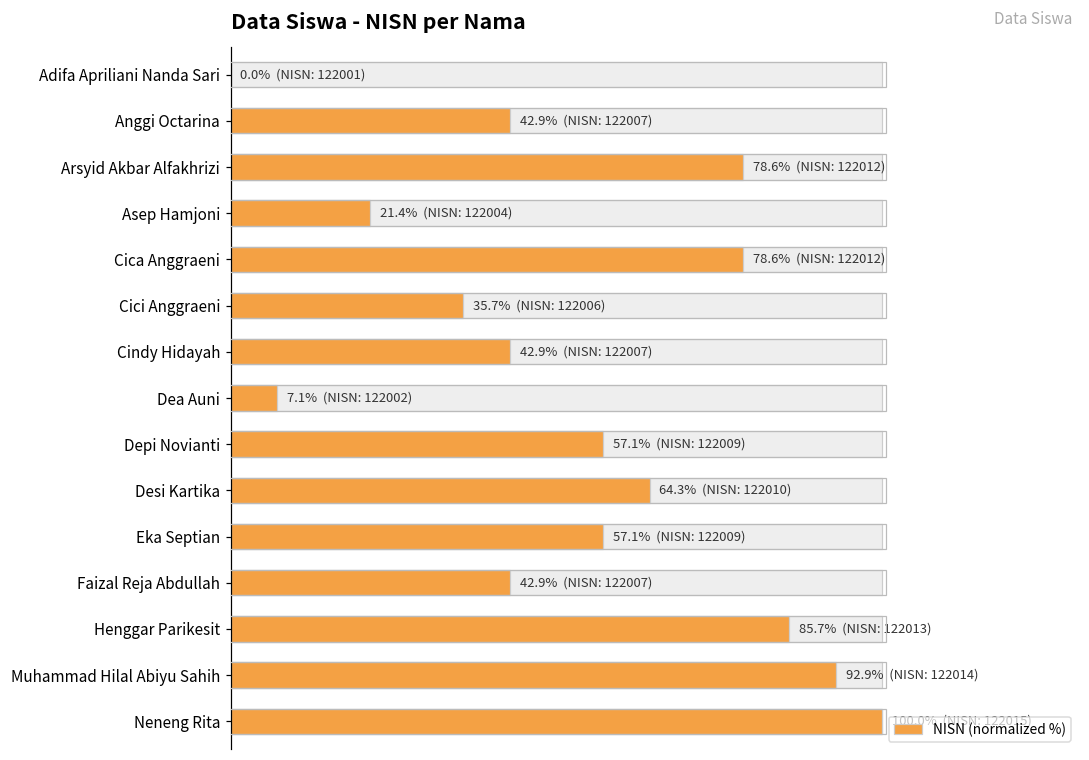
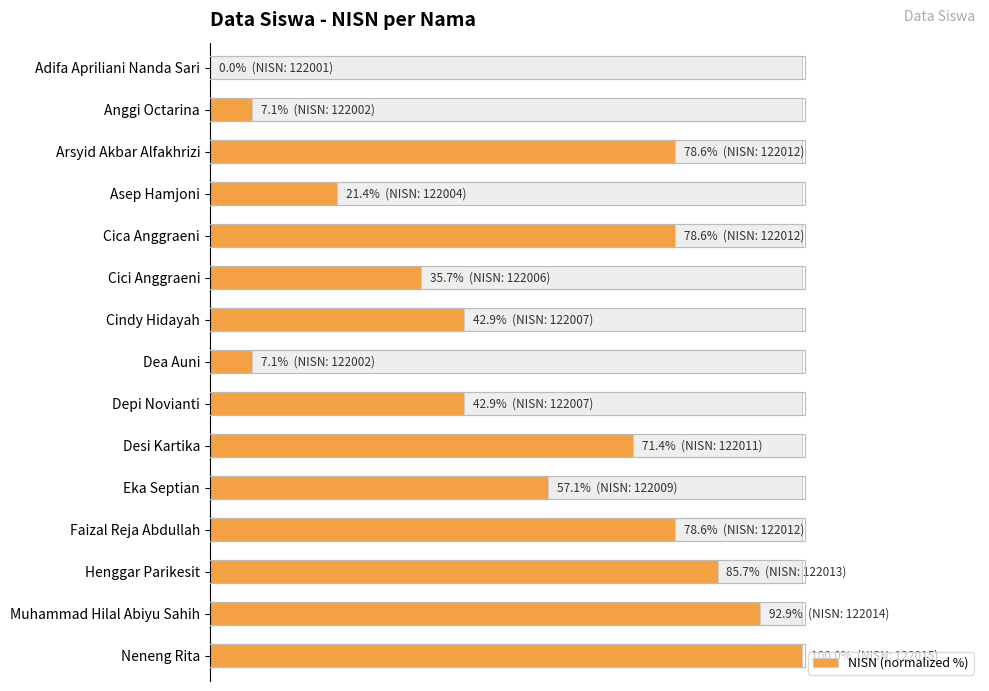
NISN (normalized %), Anggi Octarina: 42.9% (NISN: 122007) -> 7.1% (NISN: 122002)
NISN (normalized %), Depi Novianti: 57.1% (NISN: 122009) -> 42.9% (NISN: 122007)
NISN (normalized %), Desi Kartika: 64.3% (NISN: 122010) -> 71.4% (NISN: 122011)
NISN (normalized %), Faizal Reja Abdullah: 42.9% (NISN: 122007) -> 78.6% (NISN: 122012)
